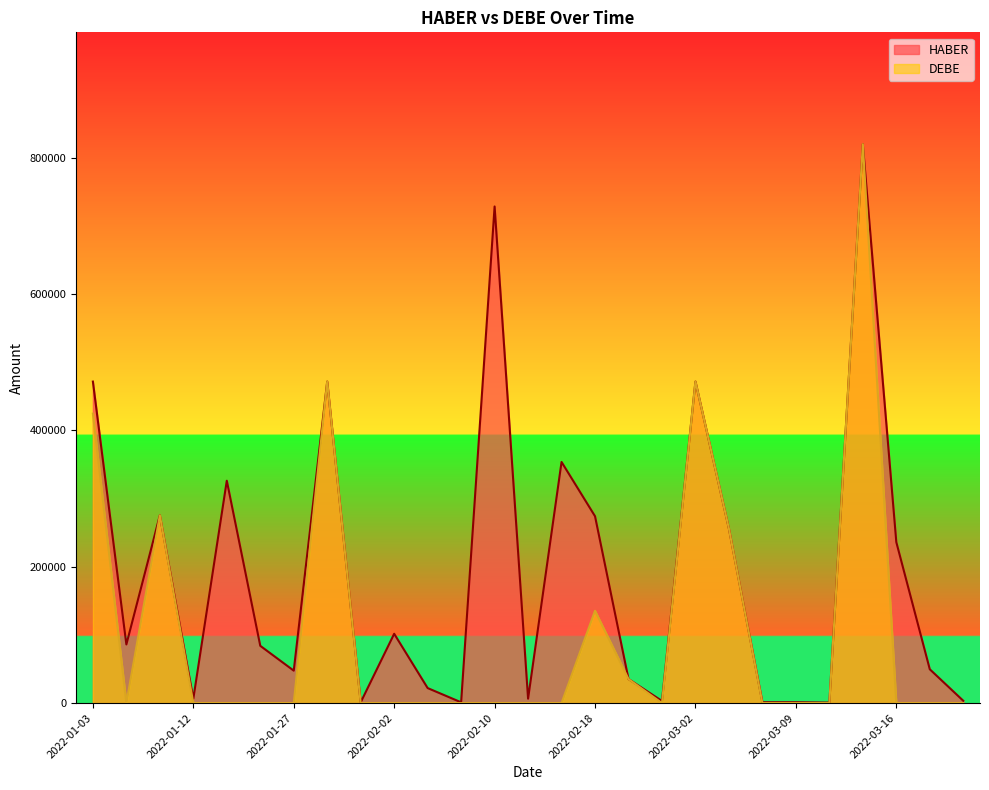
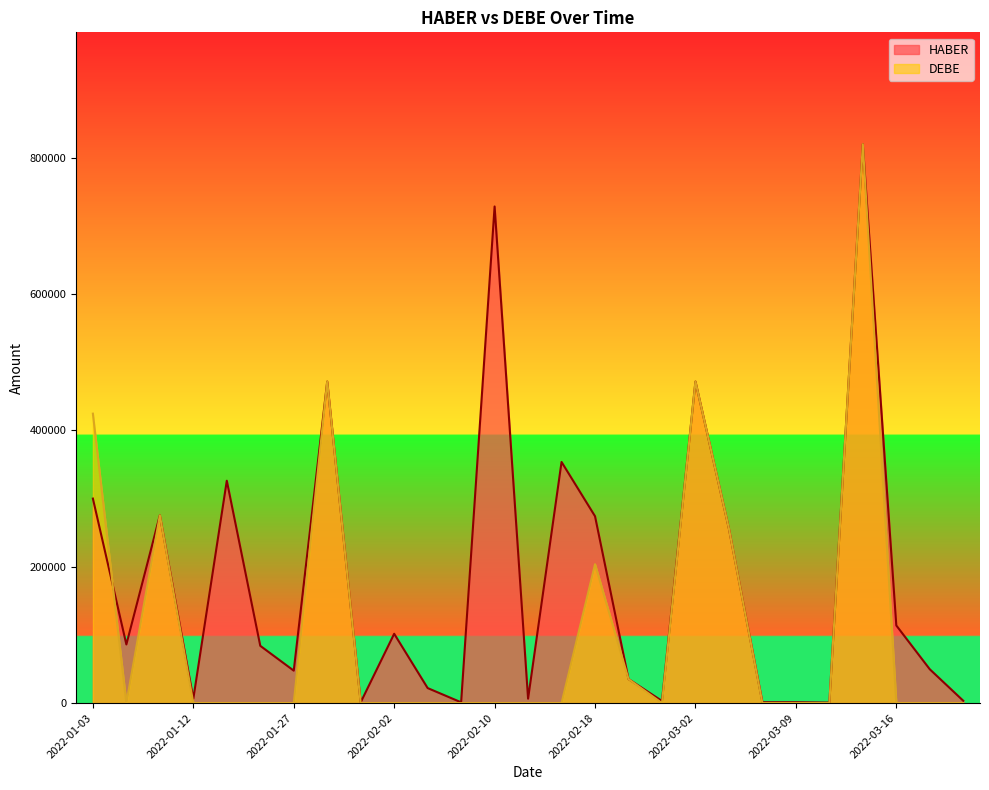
HABER, 2022-01-03: 470000 -> 300000
DEBE, 2022-02-18: 140000 -> 200000
HABER, 2022-03-16: 240000 -> 110000
